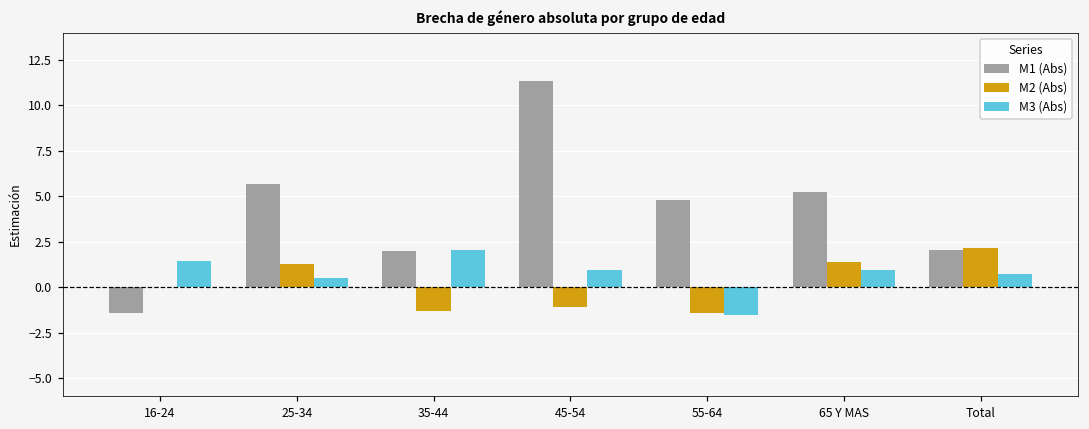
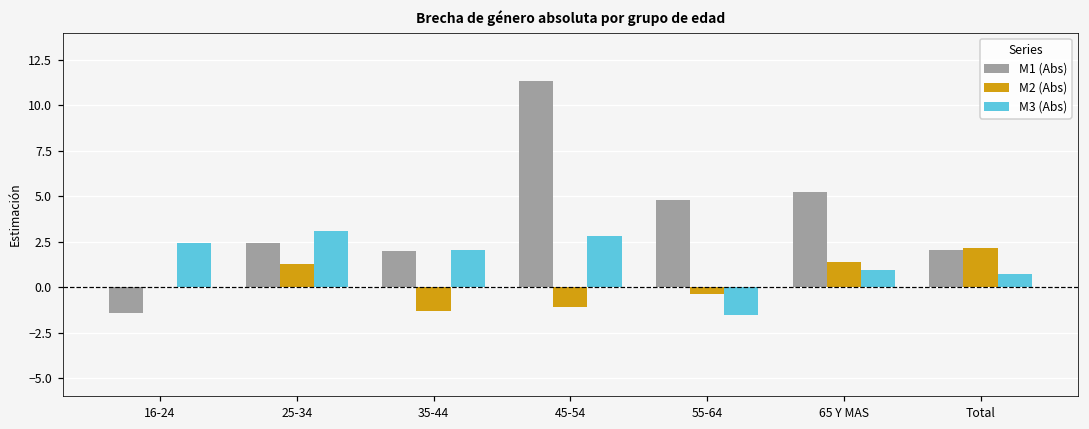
M3 (Abs), 16-24: 1.4 -> 2.4
M1 (Abs), 25-34: 5.7 -> 2.4
M3 (Abs), 25-34: 0.5 -> 3.1
M3 (Abs), 45-54: 0.9 -> 2.8
M2 (Abs), 55-64: -1.4 -> -0.4
